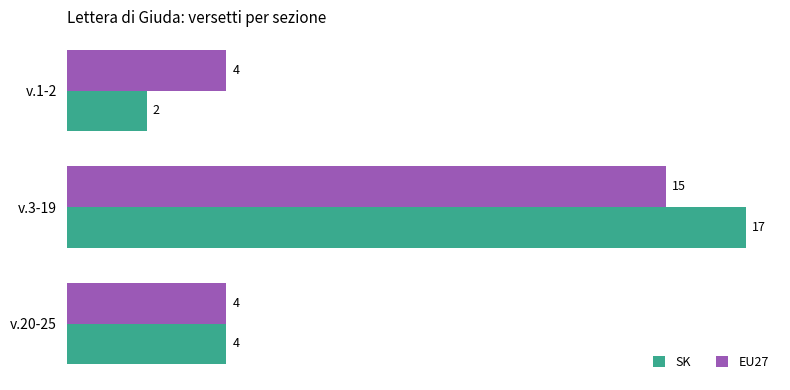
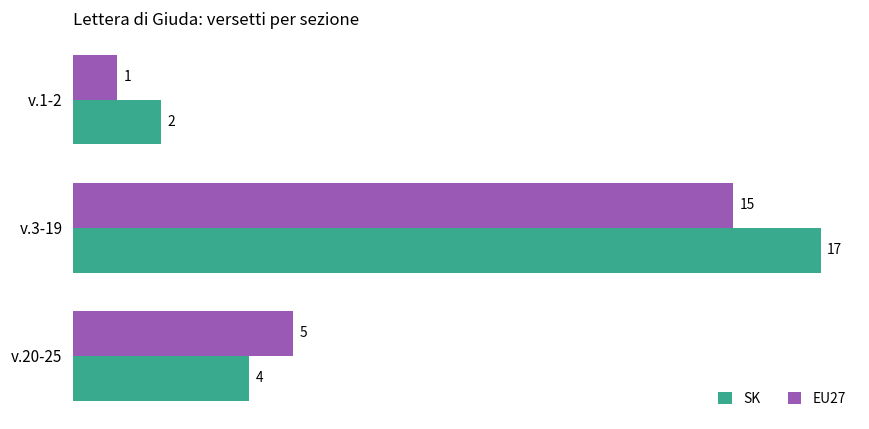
EU27, v.1-2: 4 -> 1
EU27, v.20-25: 4 -> 5
